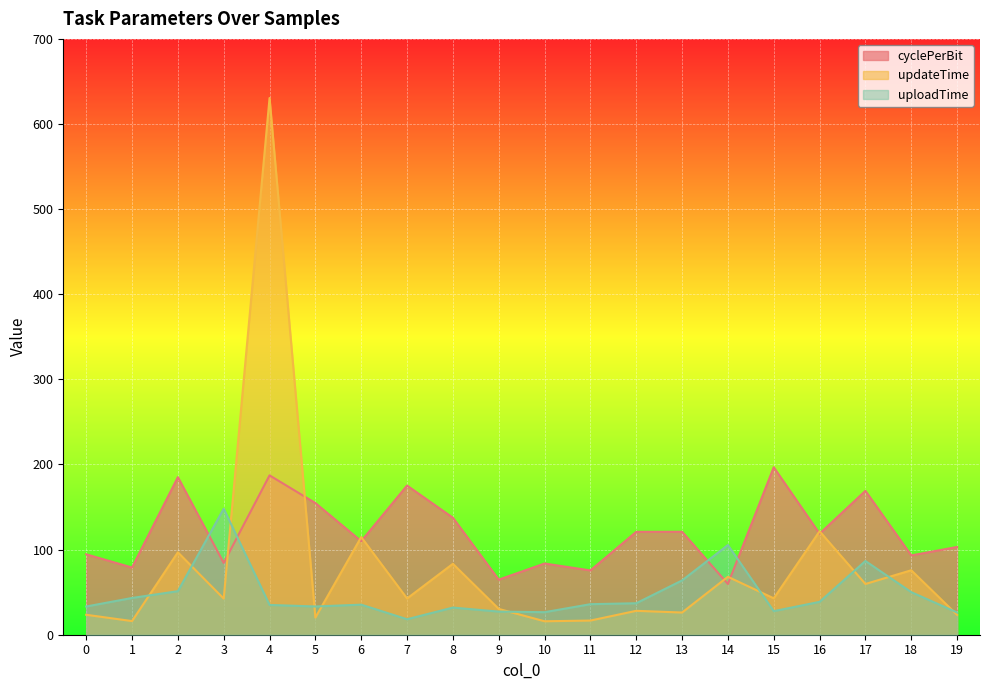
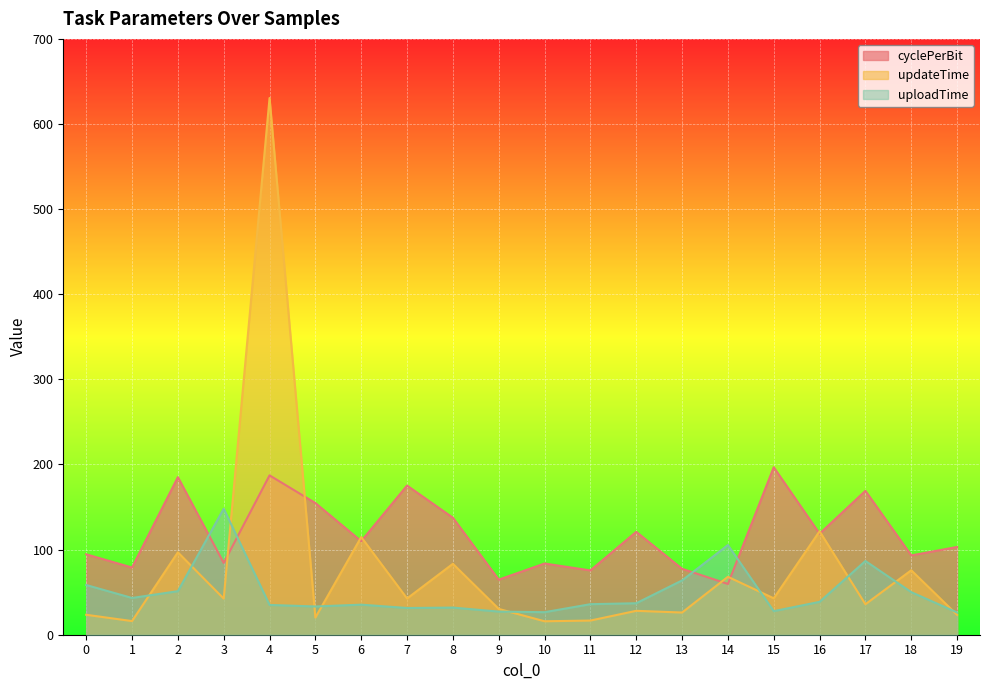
uploadTime, 0: 30 -> 60
uploadTime, 7: 20 -> 30
cyclePerBit, 13: 120 -> 80
updateTime, 17: 60 -> 40
